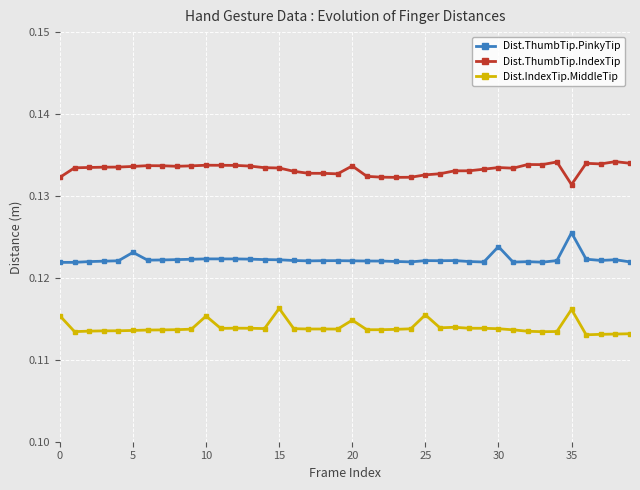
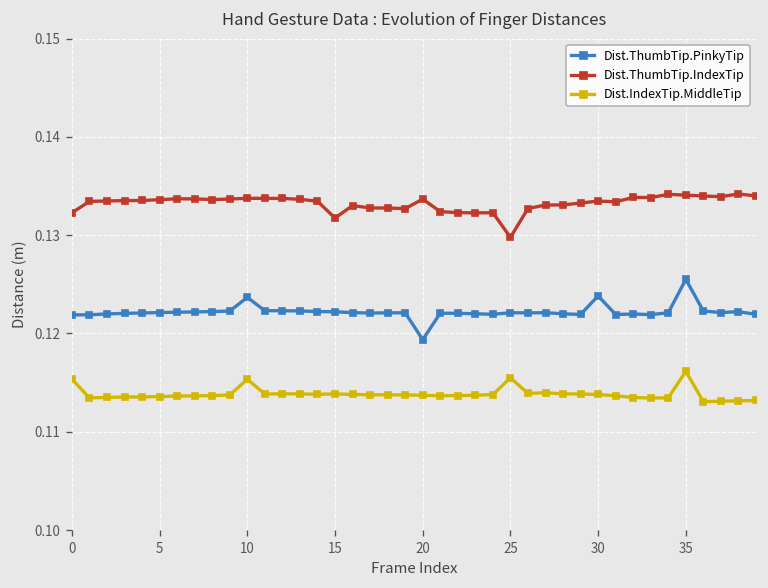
Dist.ThumbTip.PinkyTip, 5: 0.123 -> 0.122
Dist.ThumbTip.PinkyTip, 10: 0.122 -> 0.124
Dist.ThumbTip.IndexTip, 15: 0.133 -> 0.132
Dist.IndexTip.MiddleTip, 15: 0.116 -> 0.114
Dist.ThumbTip.PinkyTip, 20: 0.122 -> 0.119
Dist.IndexTip.MiddleTip, 20: 0.115 -> 0.114
Dist.ThumbTip.IndexTip, 25: 0.133 -> 0.130
Dist.ThumbTip.IndexTip, 35: 0.131 -> 0.134
